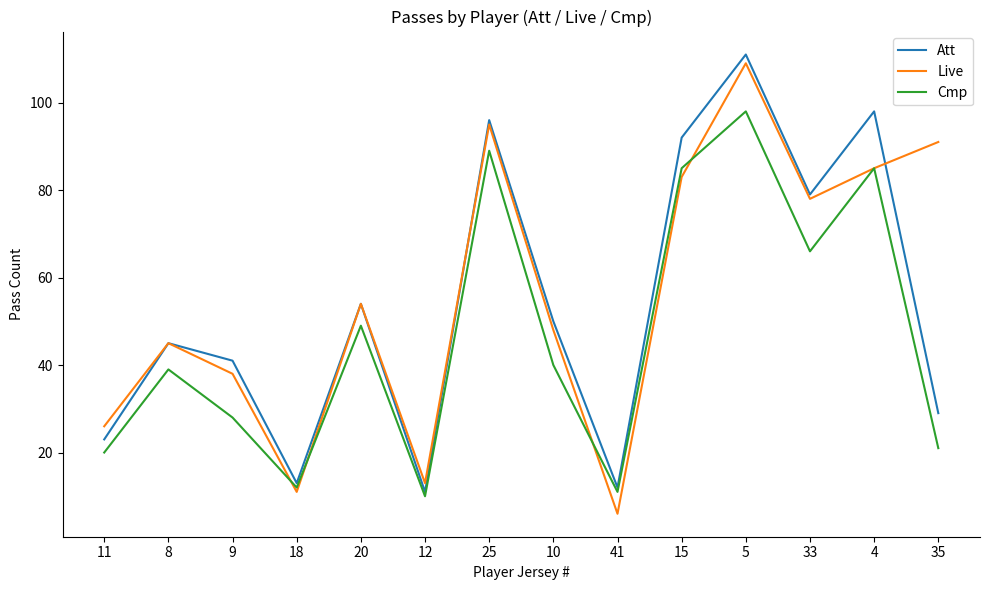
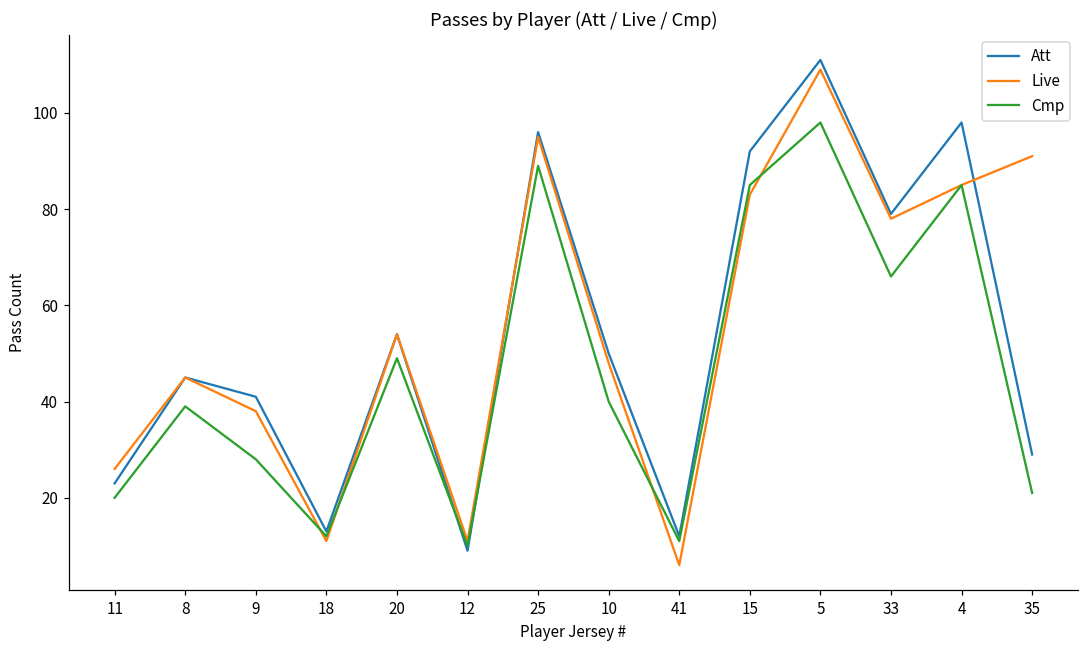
Att, 12: 11 -> 9
Live, 12: 13 -> 11
